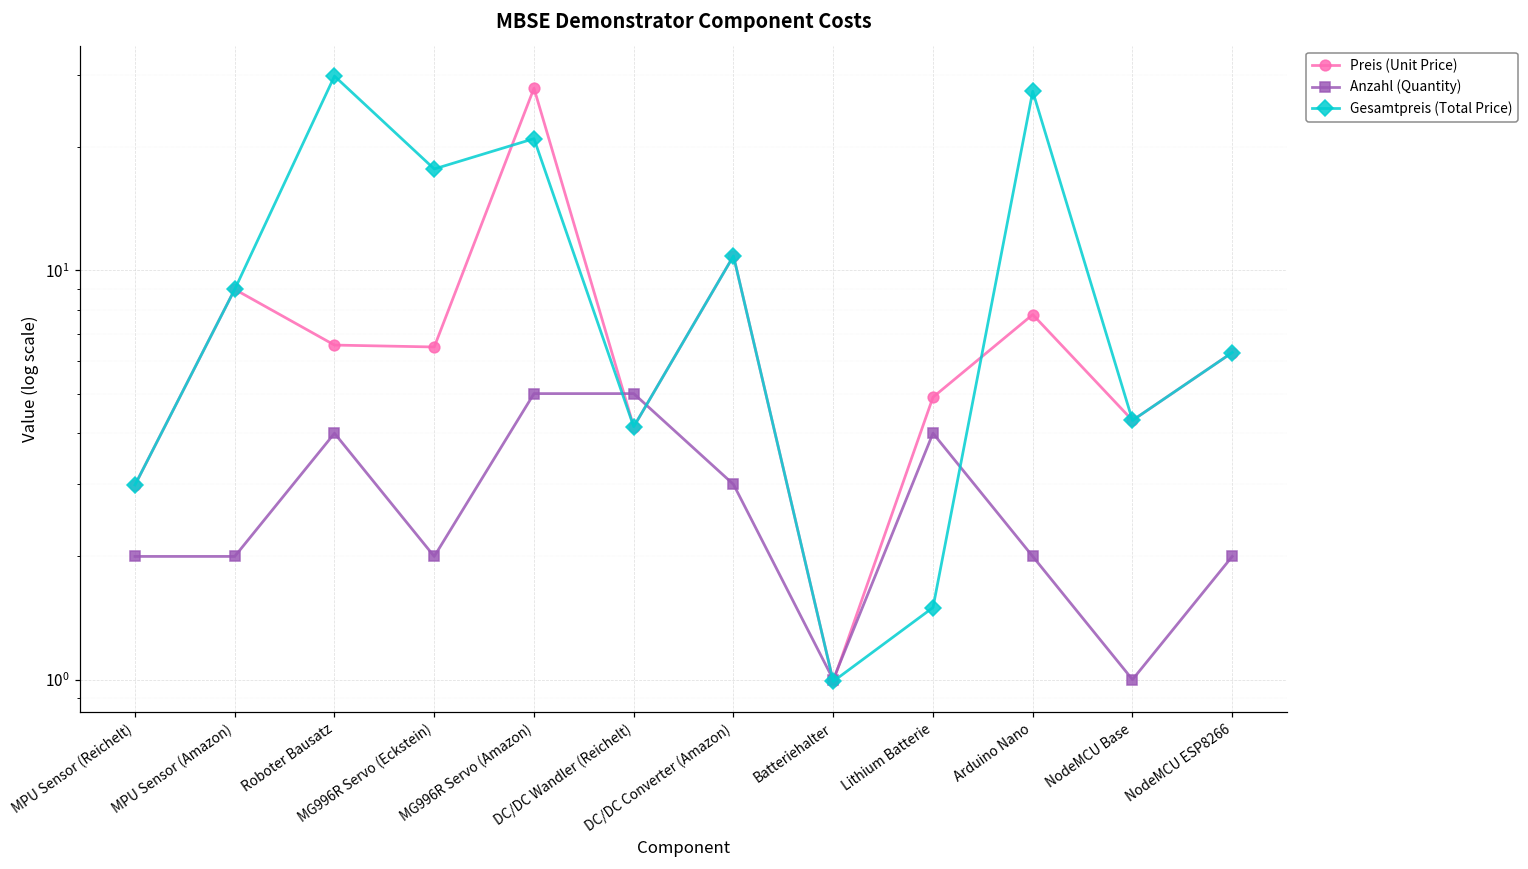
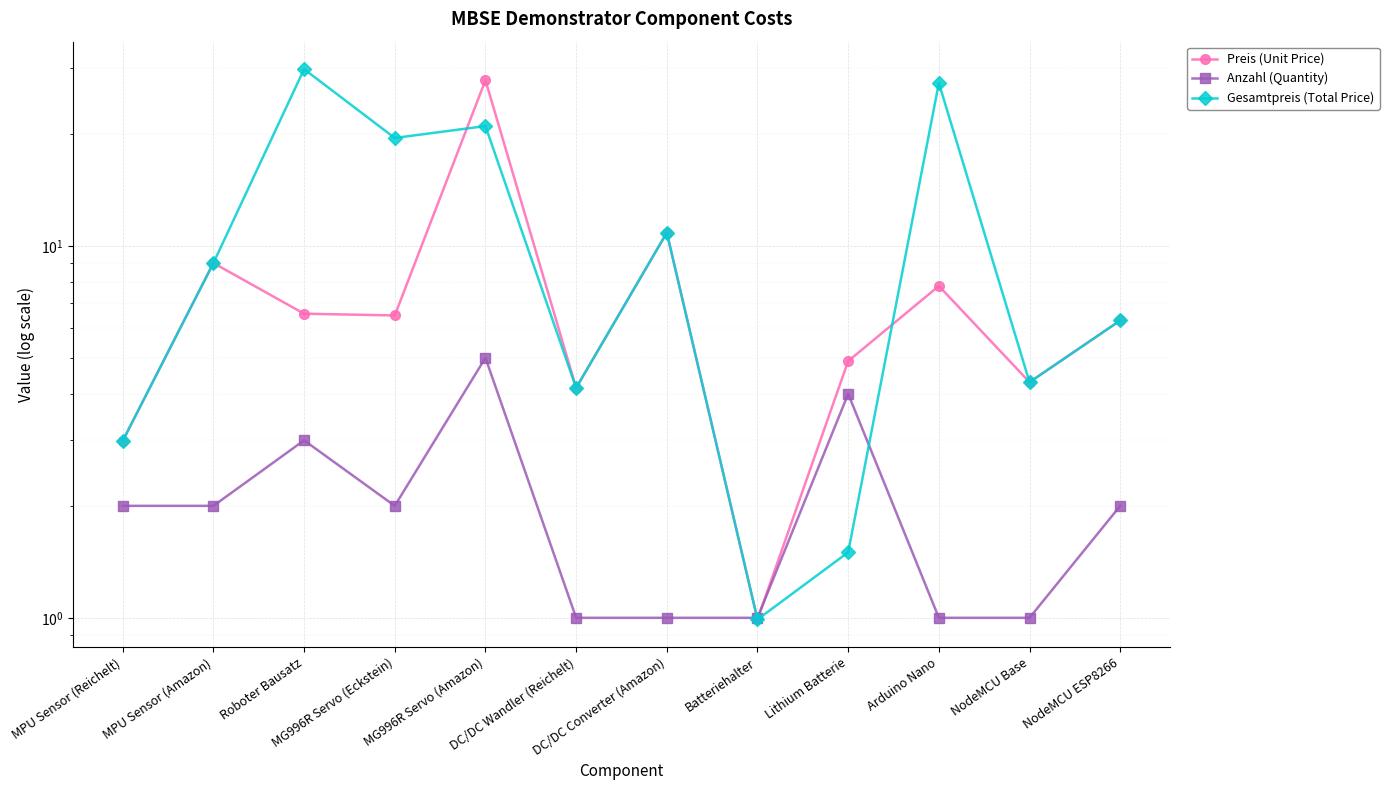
Anzahl (Quantity), Roboter Bausatz: 4 -> 3
Gesamtpreis (Total Price), MG996R Servo (Eckstein): 18 -> 20
Anzahl (Quantity), DC/DC Wandler (Reichelt): 5 -> 1
Anzahl (Quantity), DC/DC Converter (Amazon): 3 -> 1
Anzahl (Quantity), Arduino Nano: 2 -> 1
